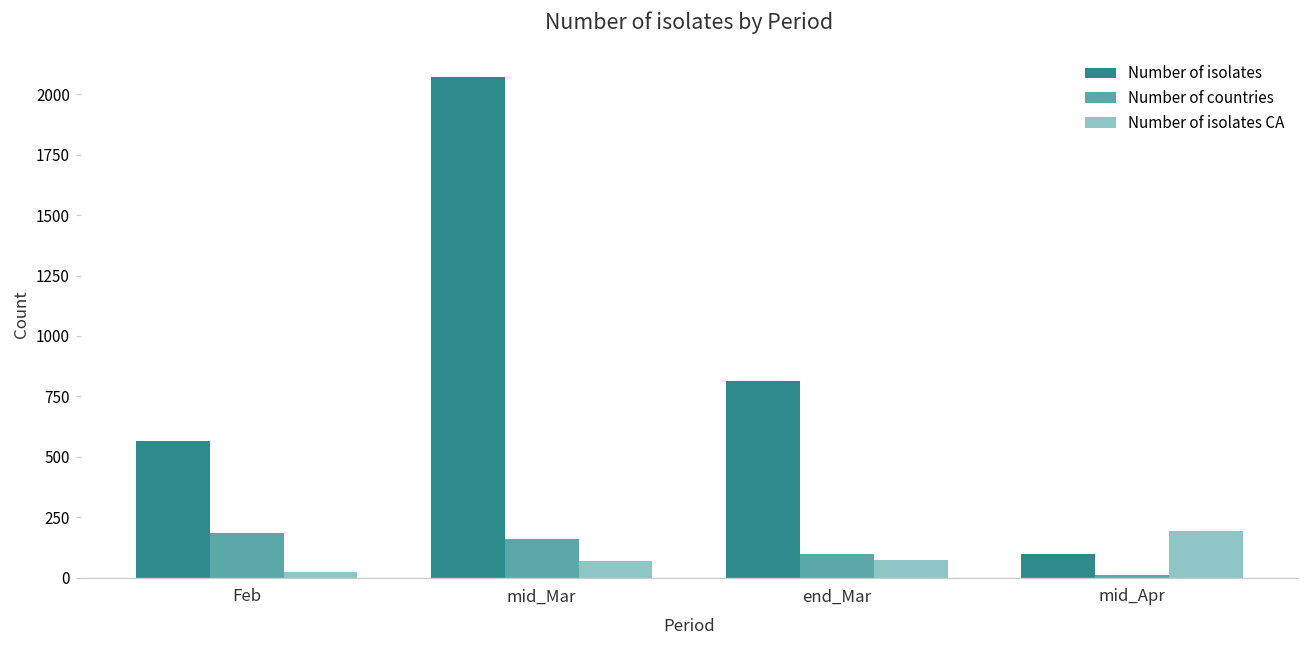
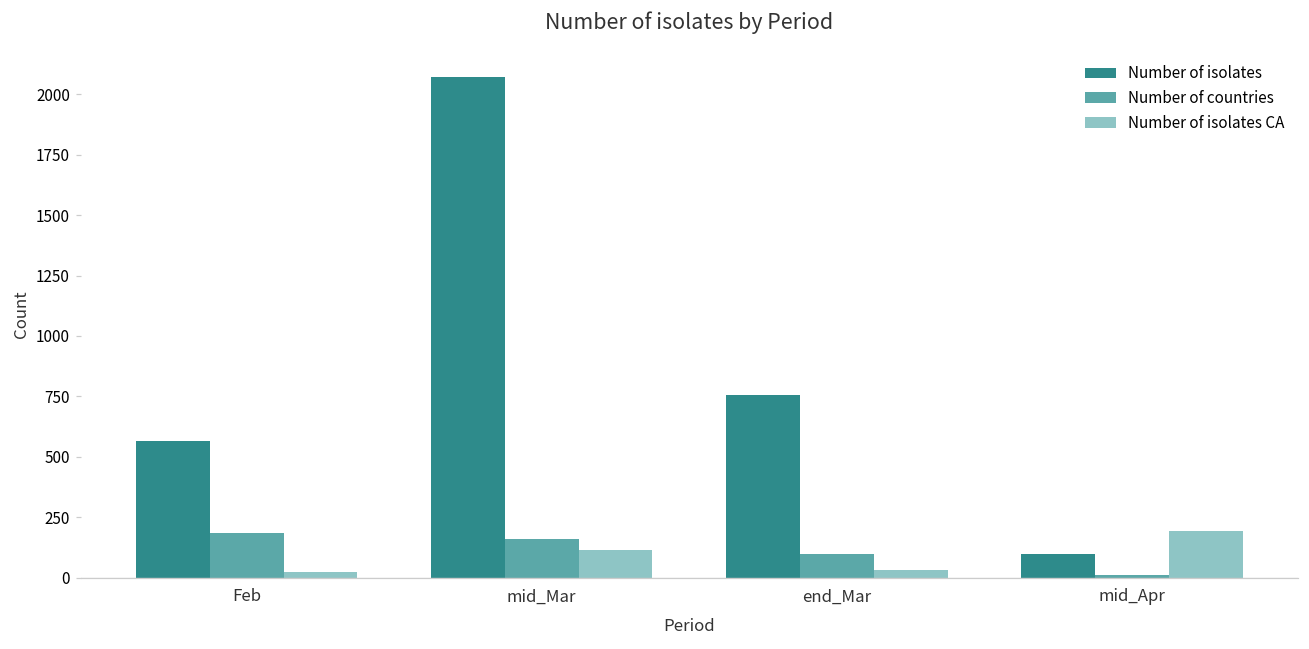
Number of isolates CA, mid_Mar: 70 -> 120
Number of isolates, end_Mar: 810 -> 760
Number of isolates CA, end_Mar: 80 -> 30
